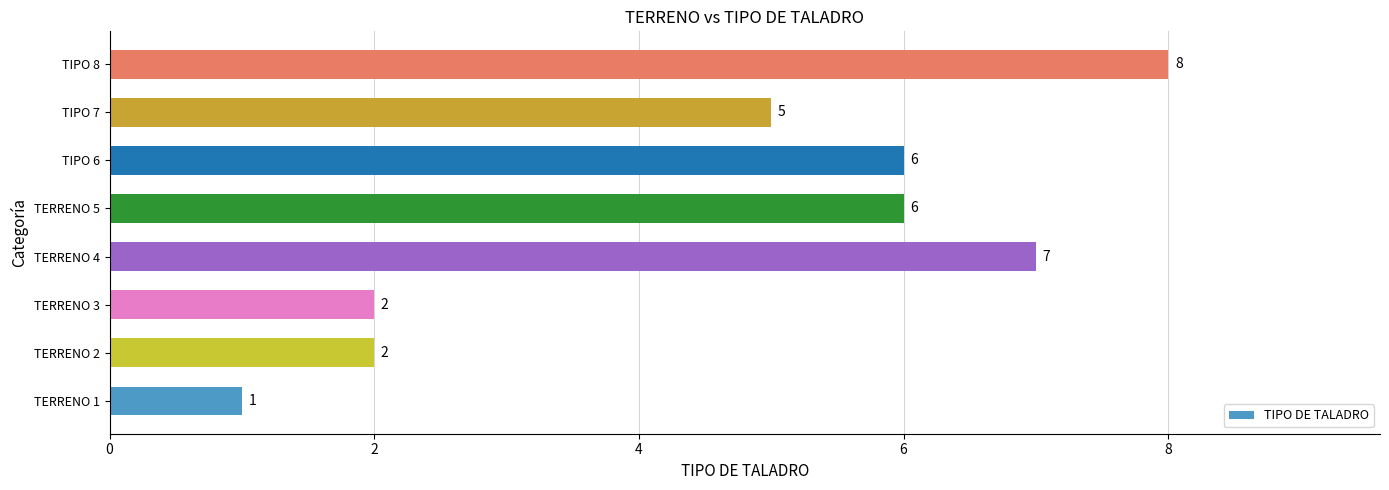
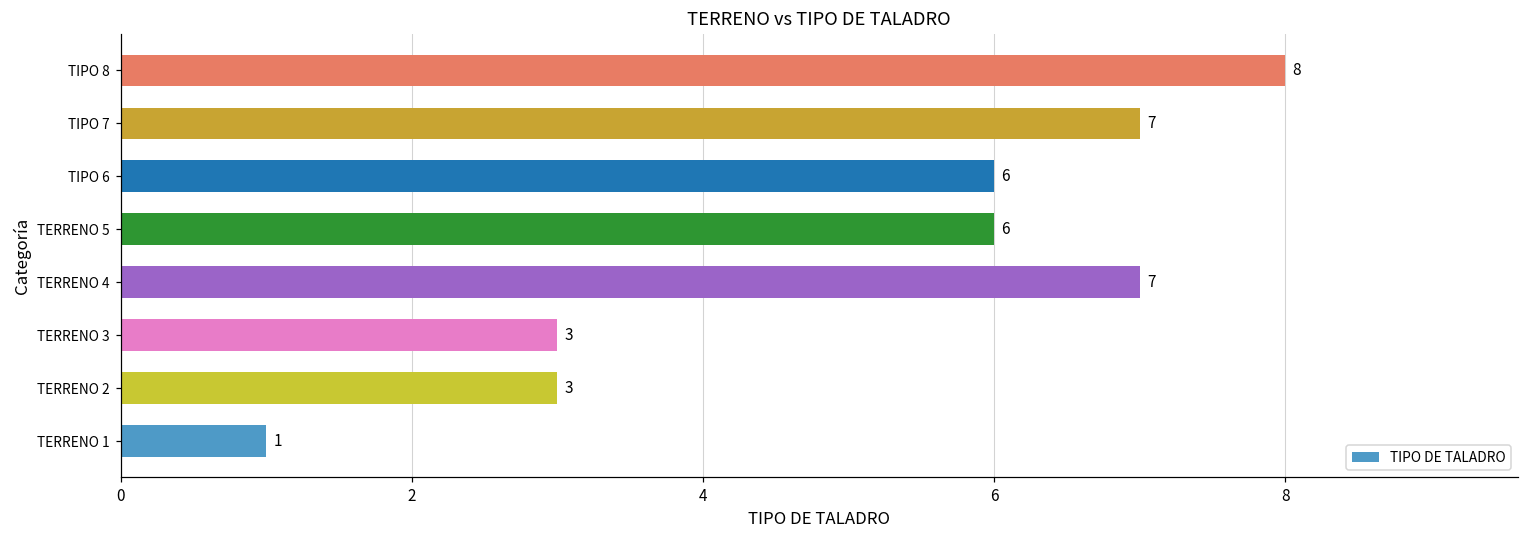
TIPO 7: 5 -> 7
TERRENO 3: 2 -> 3
TERRENO 2: 2 -> 3
